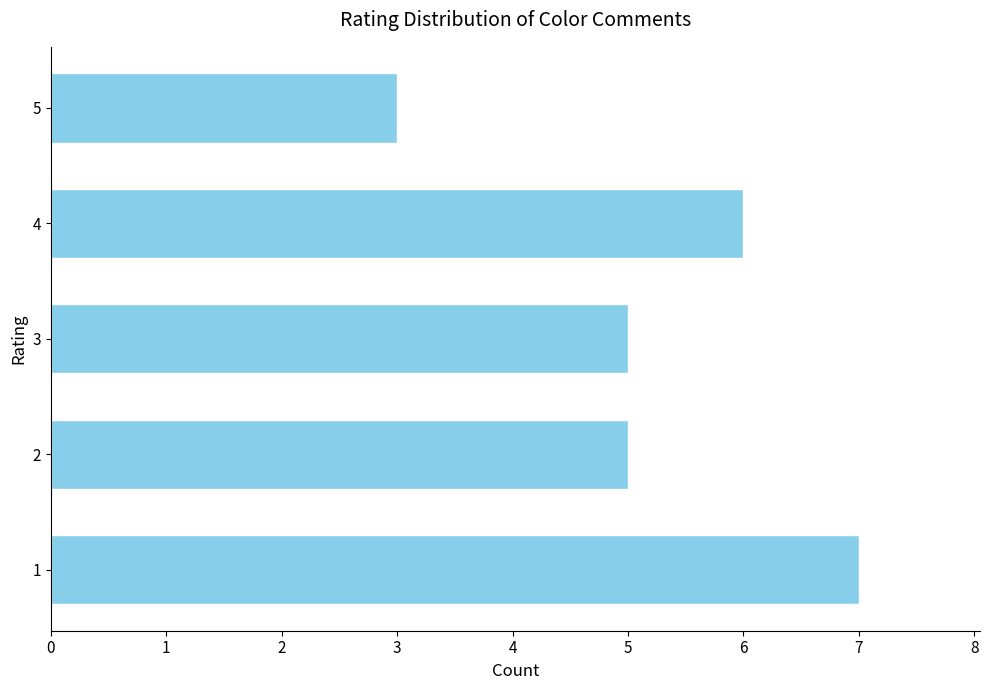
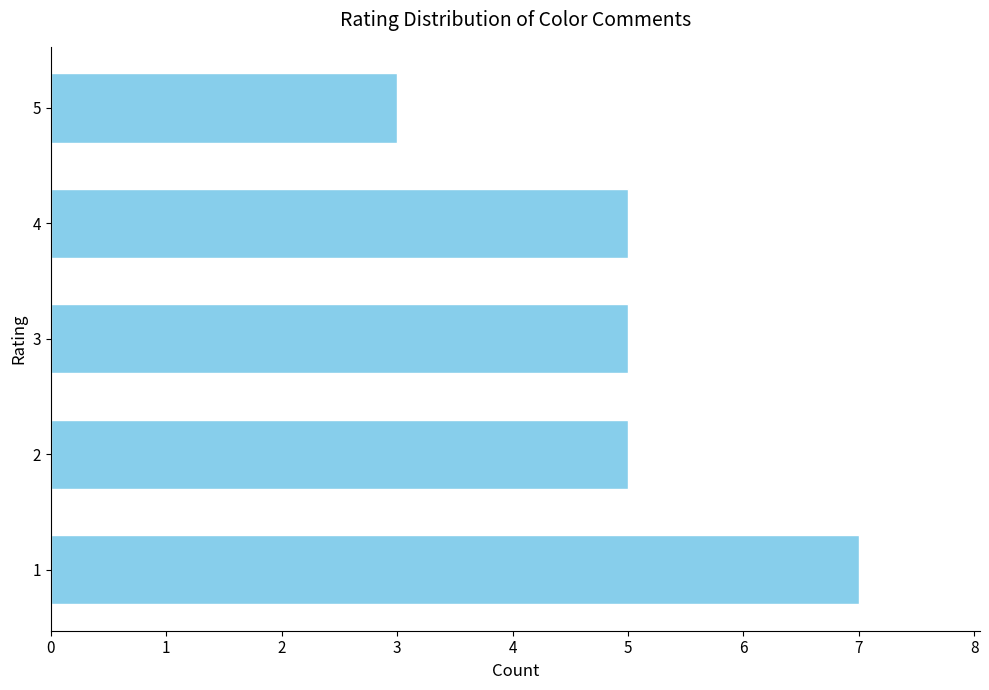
4: 6 -> 5
